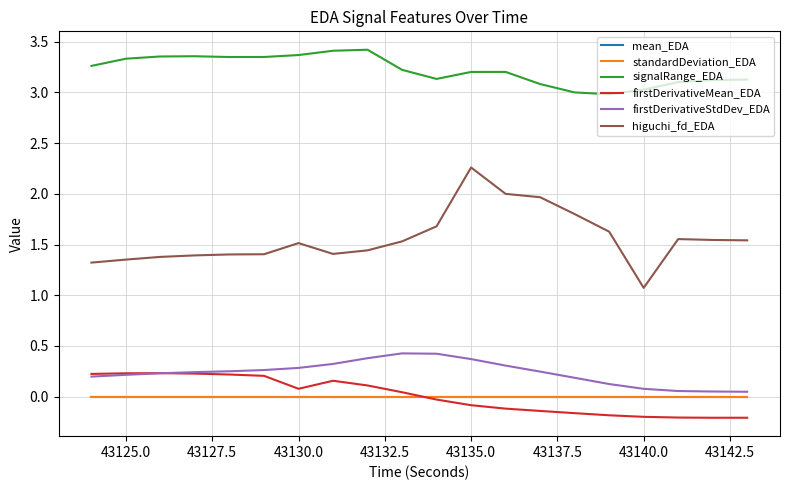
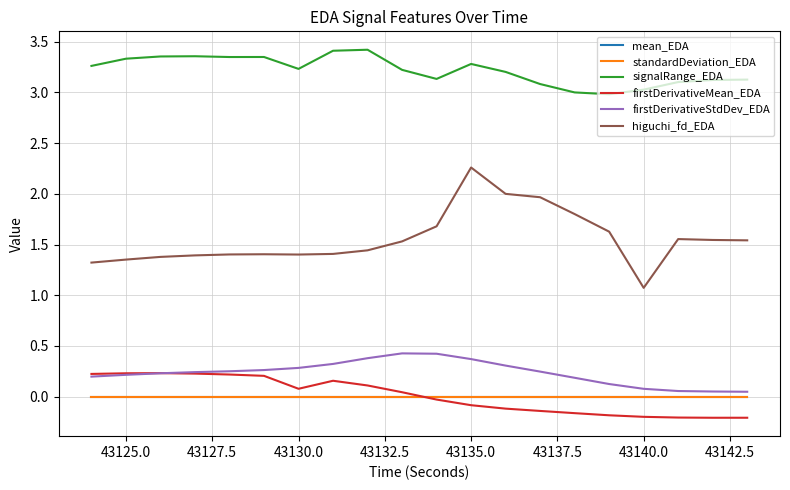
signalRange_EDA, 43130.0: 3.37 -> 3.23
higuchi_fd_EDA, 43130.0: 1.51 -> 1.40
signalRange_EDA, 43135.0: 3.20 -> 3.28
